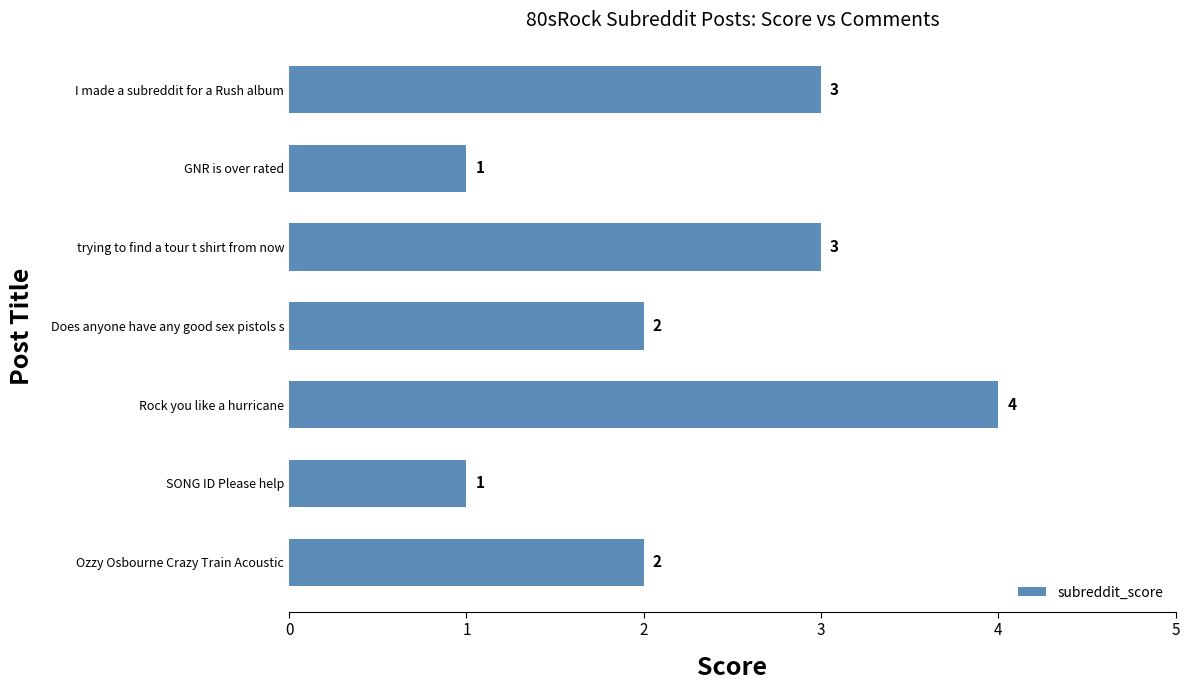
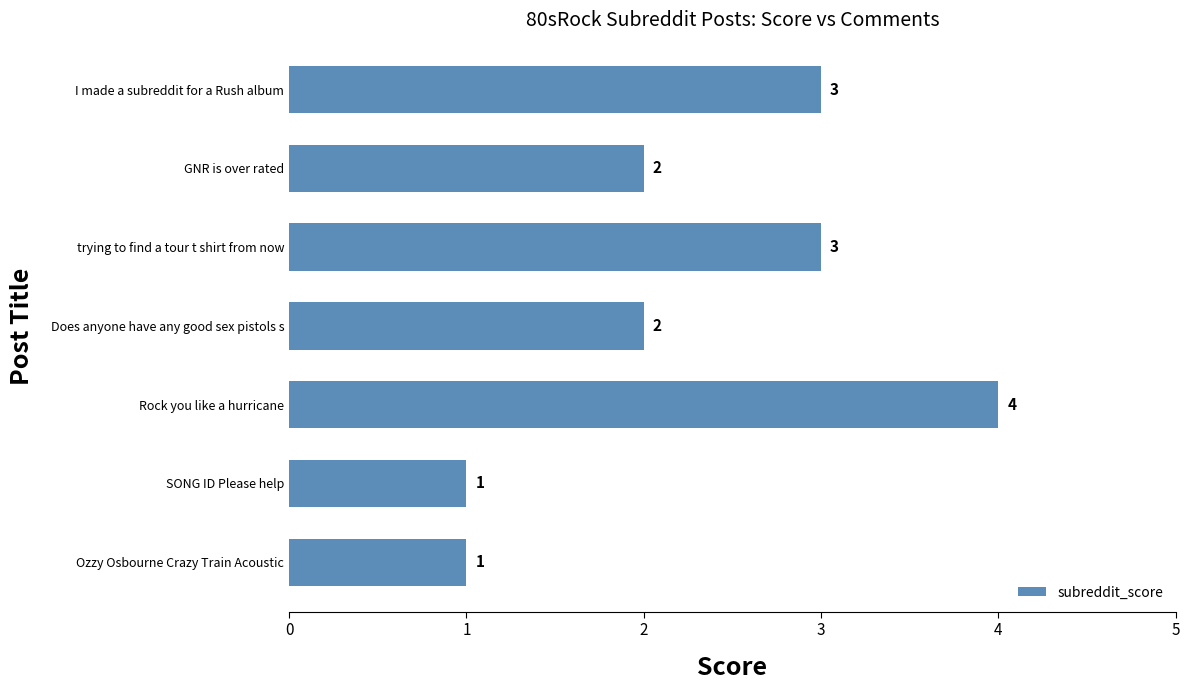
GNR is over rated: 1 -> 2
Ozzy Osbourne Crazy Train Acoustic: 2 -> 1
